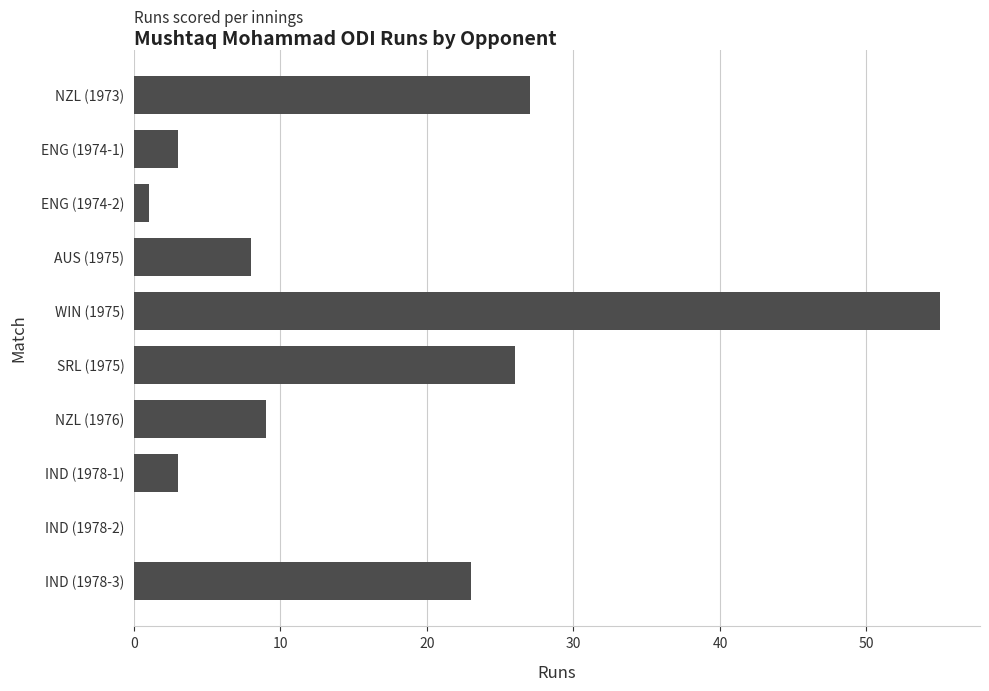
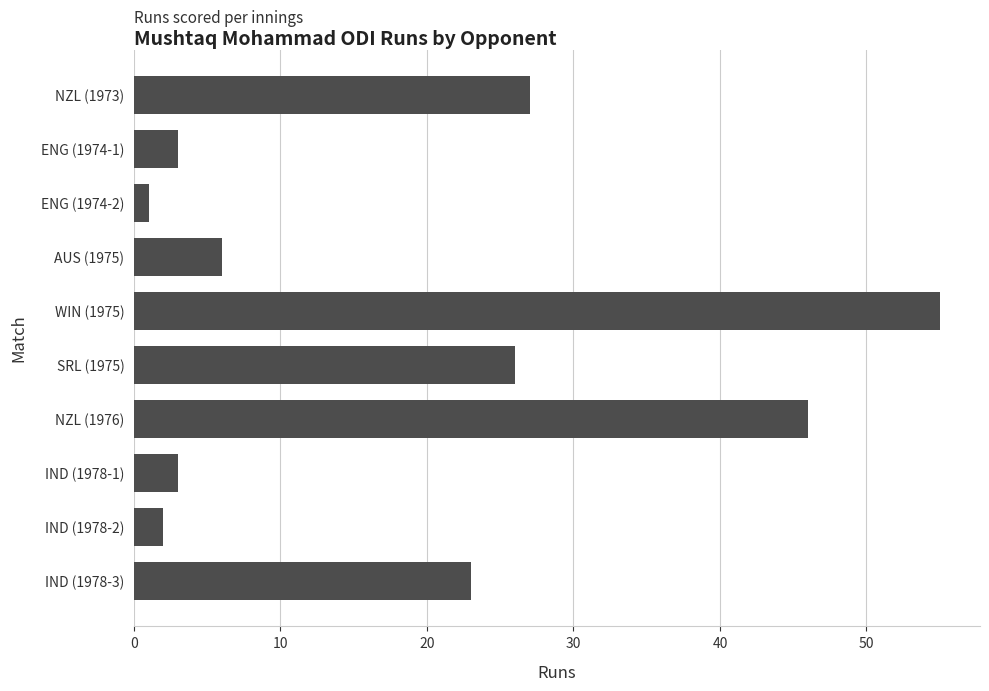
AUS (1975): 8 -> 6
NZL (1976): 9 -> 46
IND (1978-2): 0 -> 2
